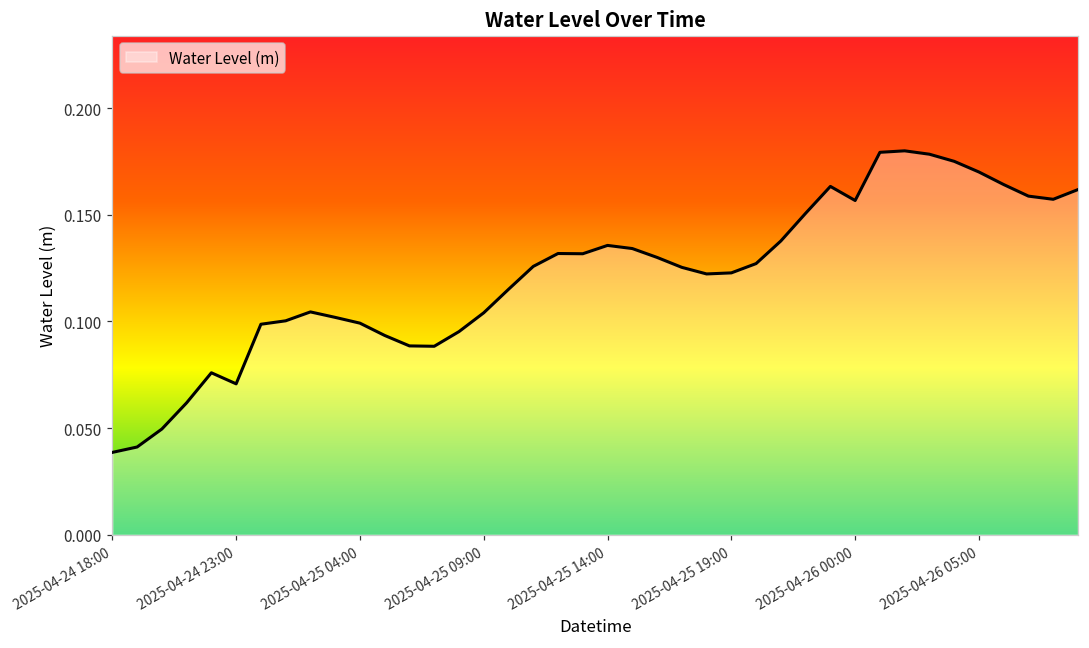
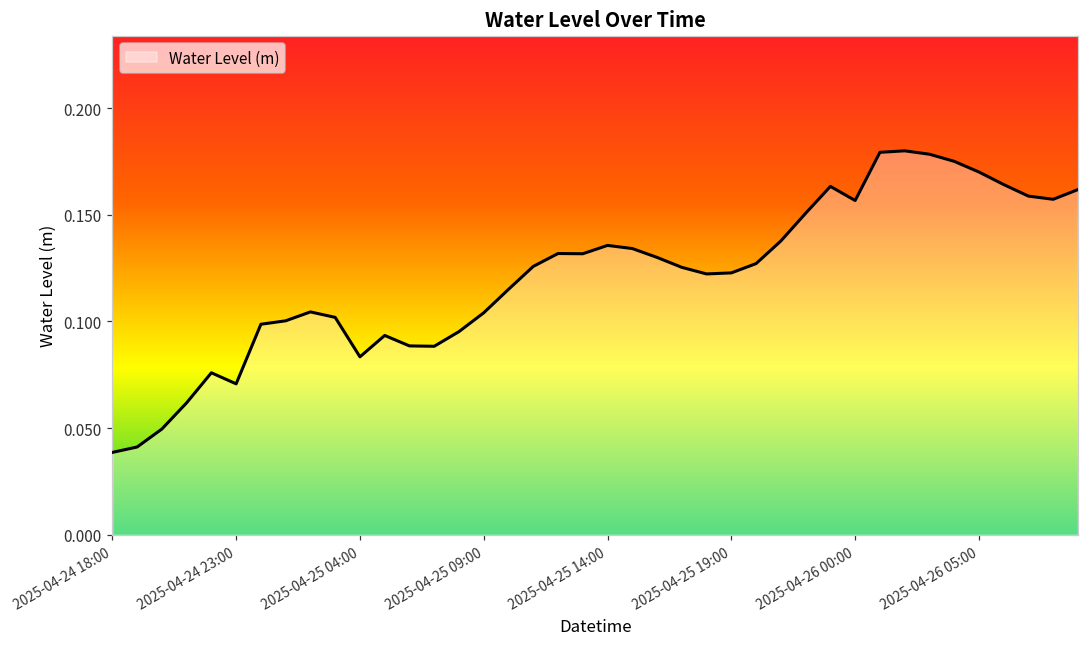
2025-04-25 04:00: 0.099 -> 0.083
